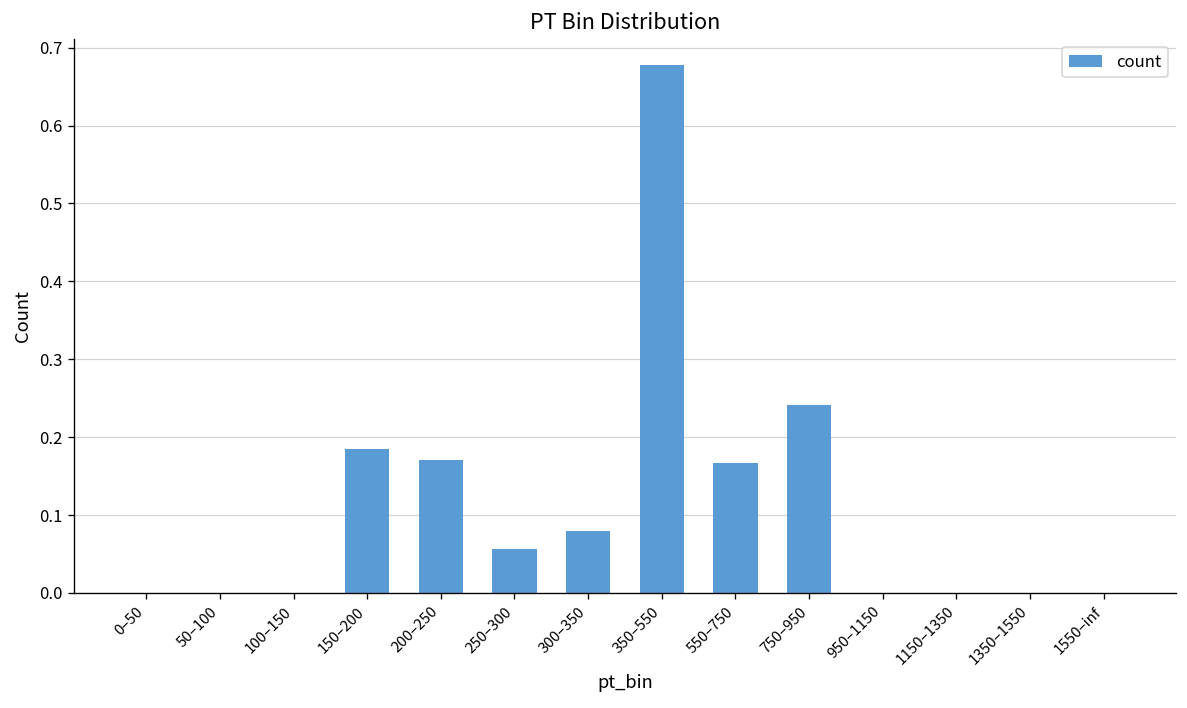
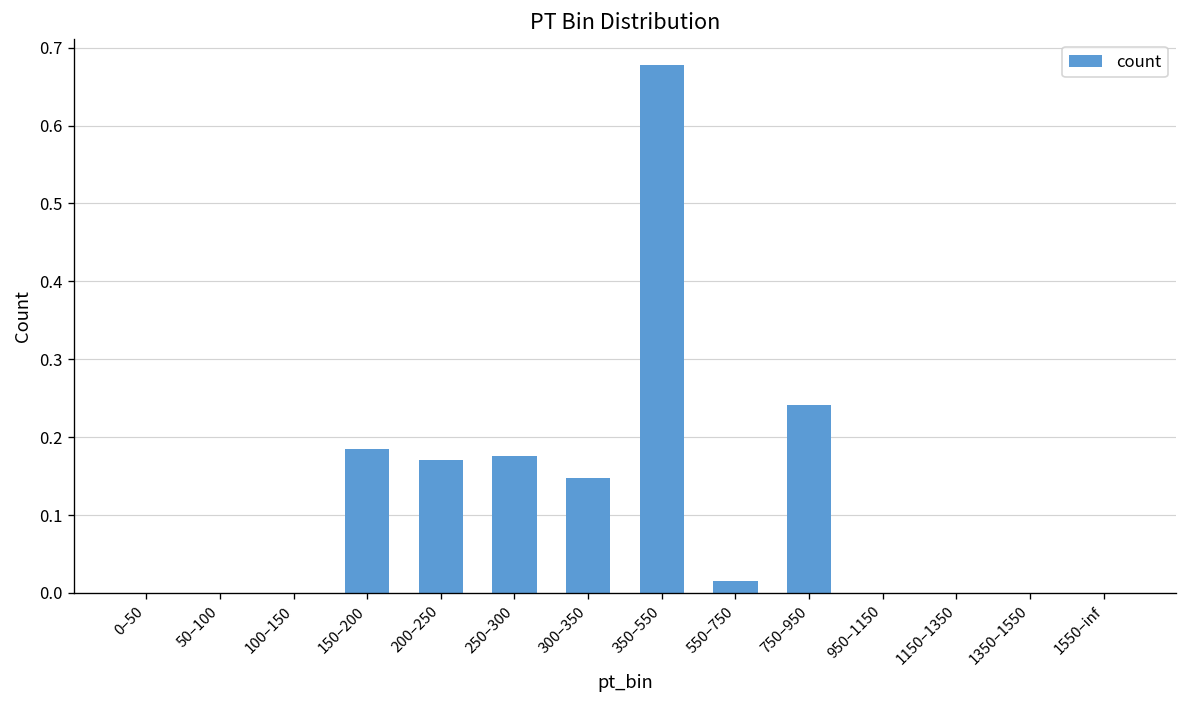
250–300: 0.06 -> 0.18
300–350: 0.08 -> 0.15
550–750: 0.17 -> 0.02
